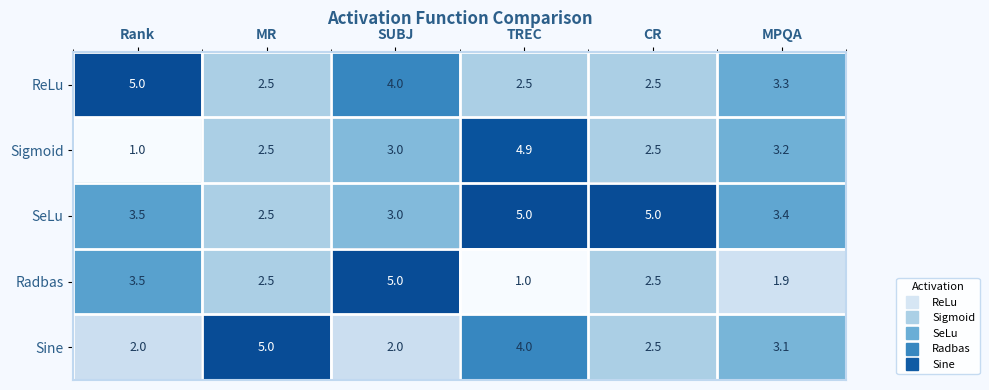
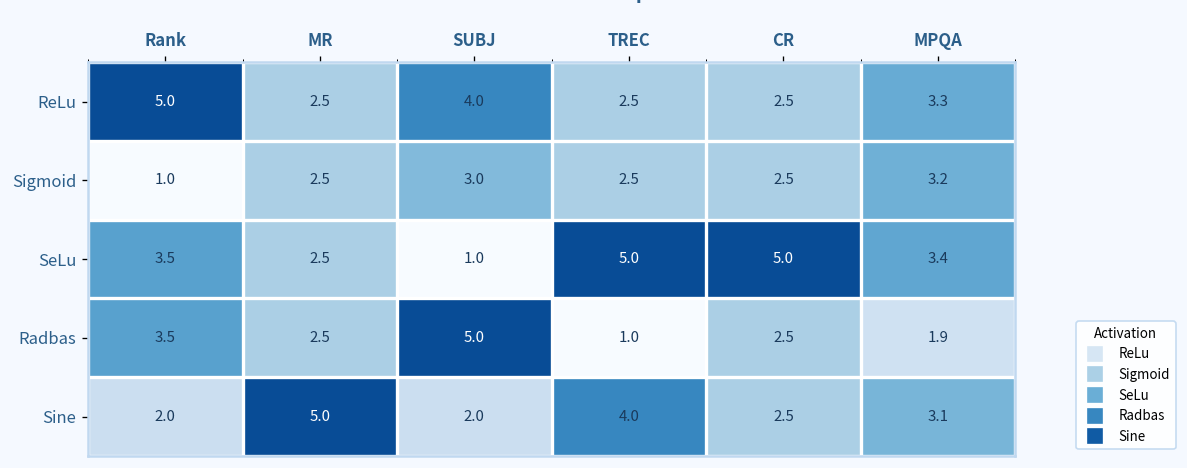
Sigmoid, TREC: 4.9 -> 2.5
SeLu, SUBJ: 3.0 -> 1.0
